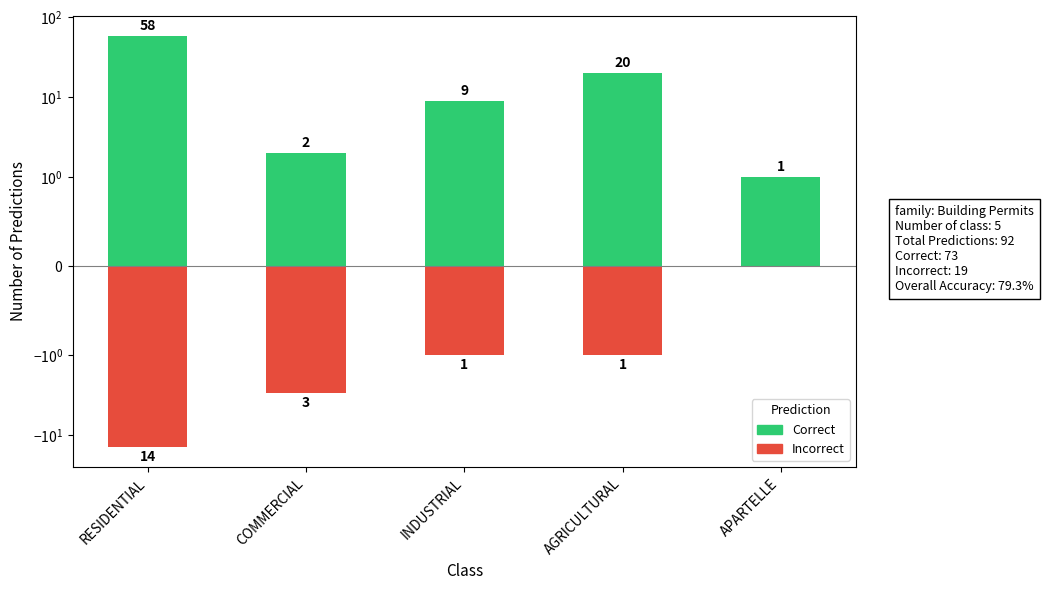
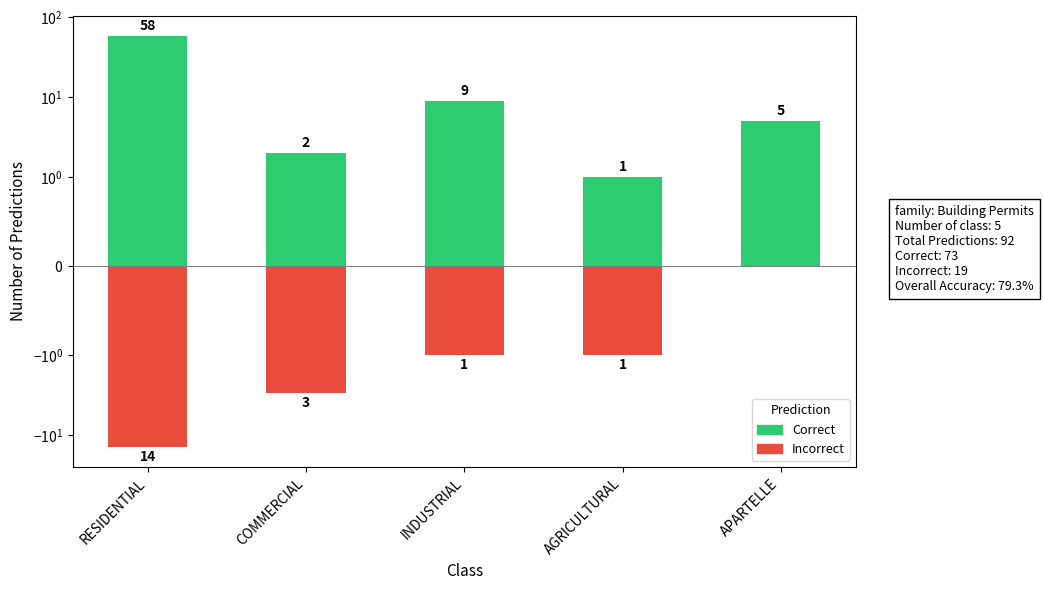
Correct, AGRICULTURAL: 20 -> 1
Correct, APARTELLE: 1 -> 5
